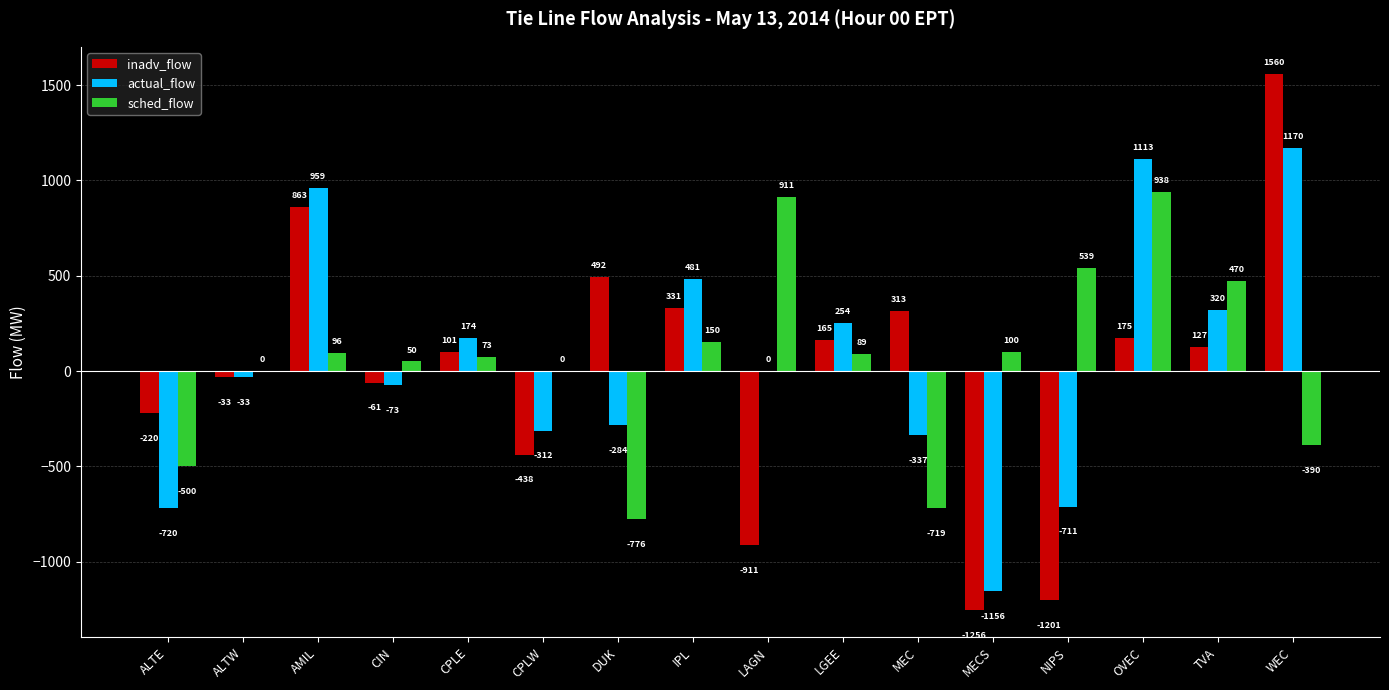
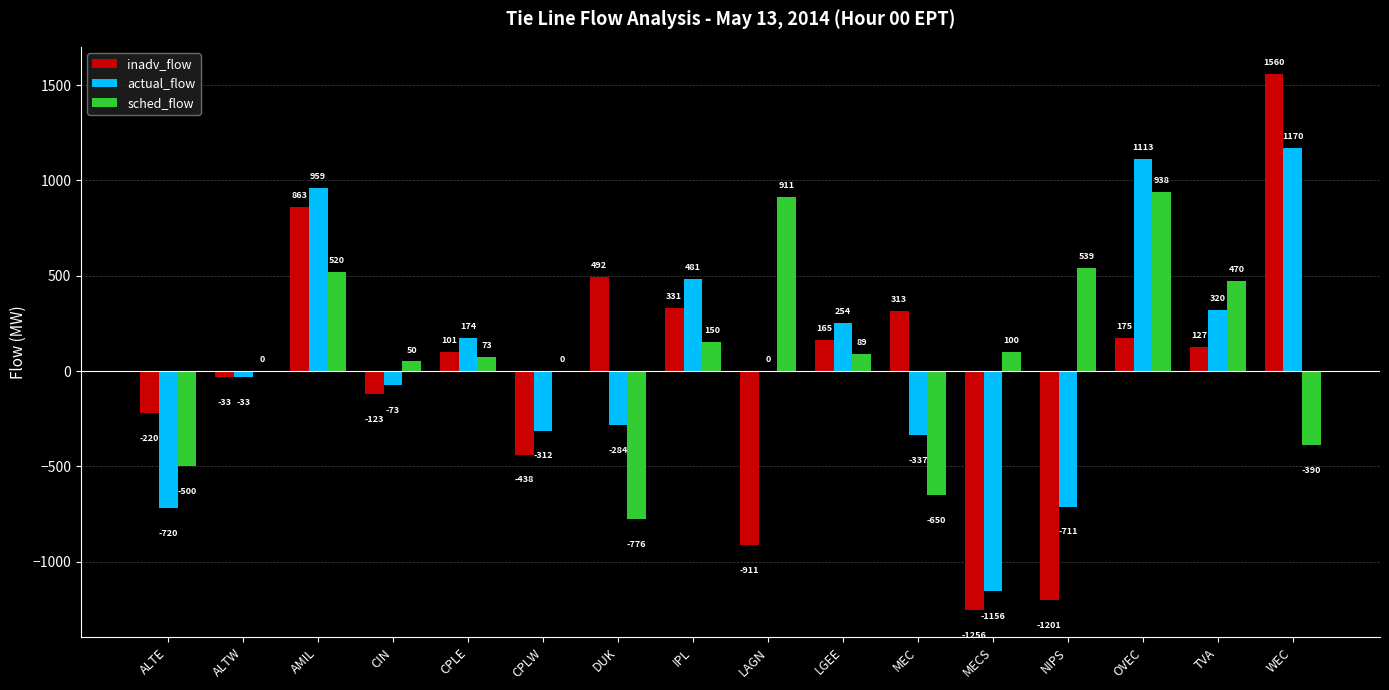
sched_flow, AMIL: 96 -> 520
inadv_flow, CIN: -61 -> -123
sched_flow, MEC: -719 -> -650
